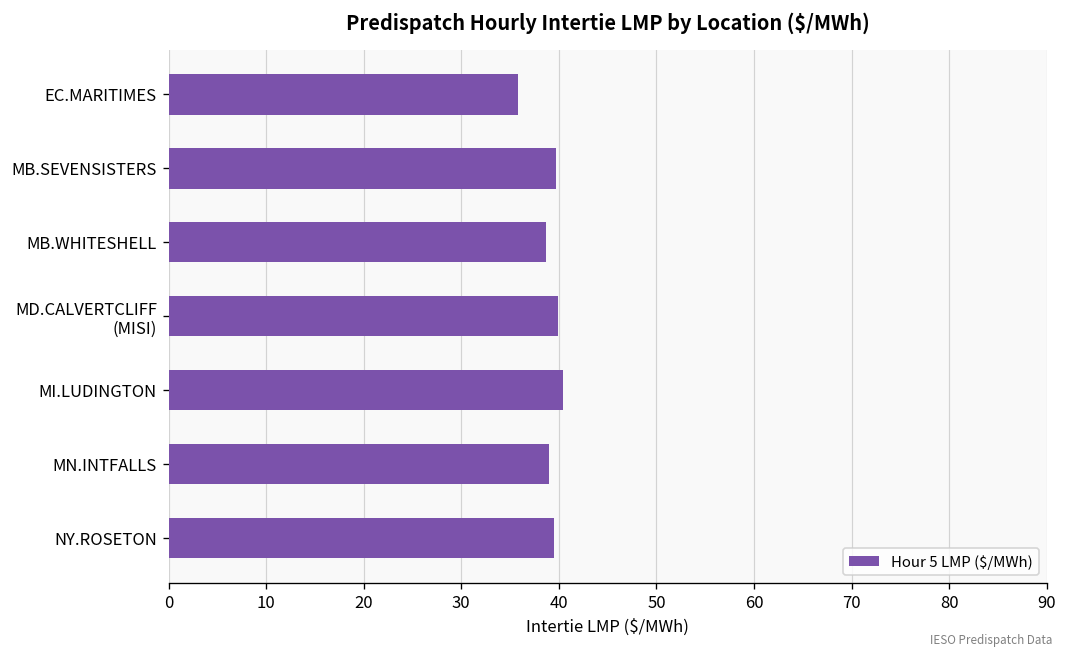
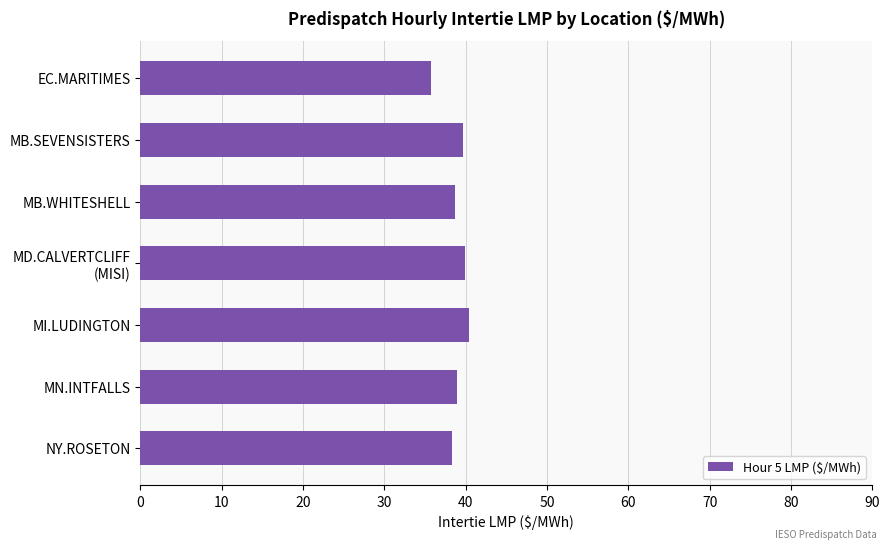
NY.ROSETON: 39 -> 38
